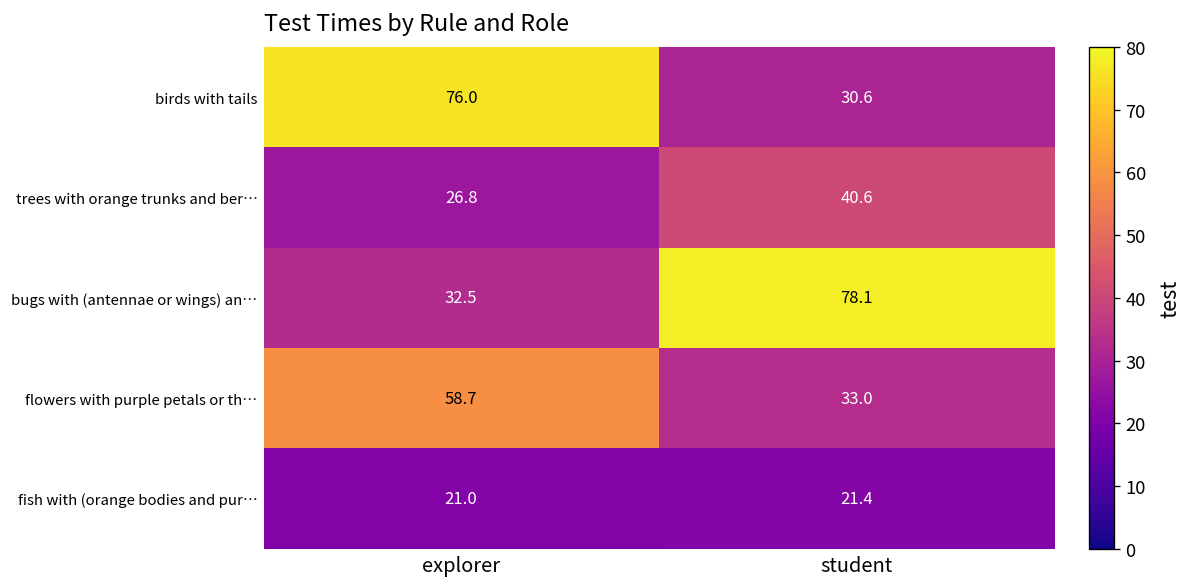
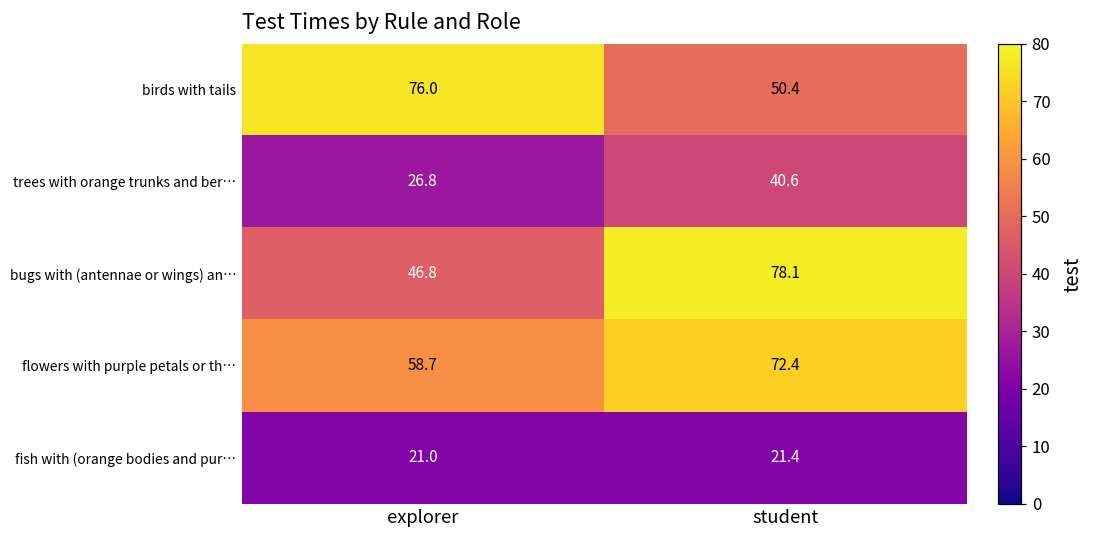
birds with tails, student: 30.6 -> 50.4
bugs with (antennae or wings) an…, explorer: 32.5 -> 46.8
flowers with purple petals or th…, student: 33.0 -> 72.4
